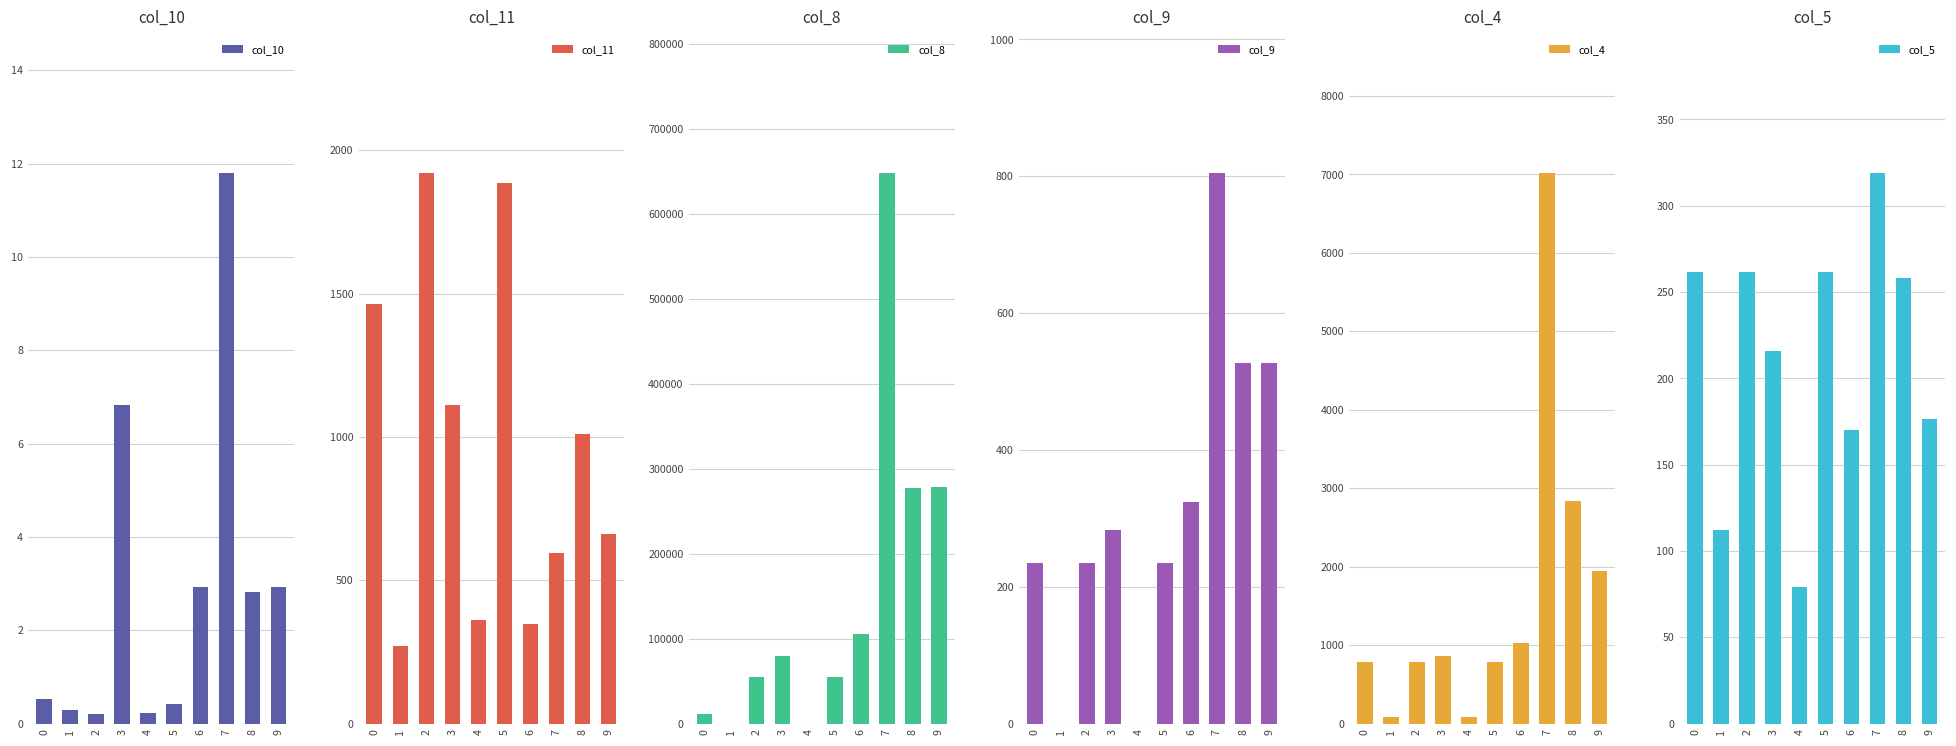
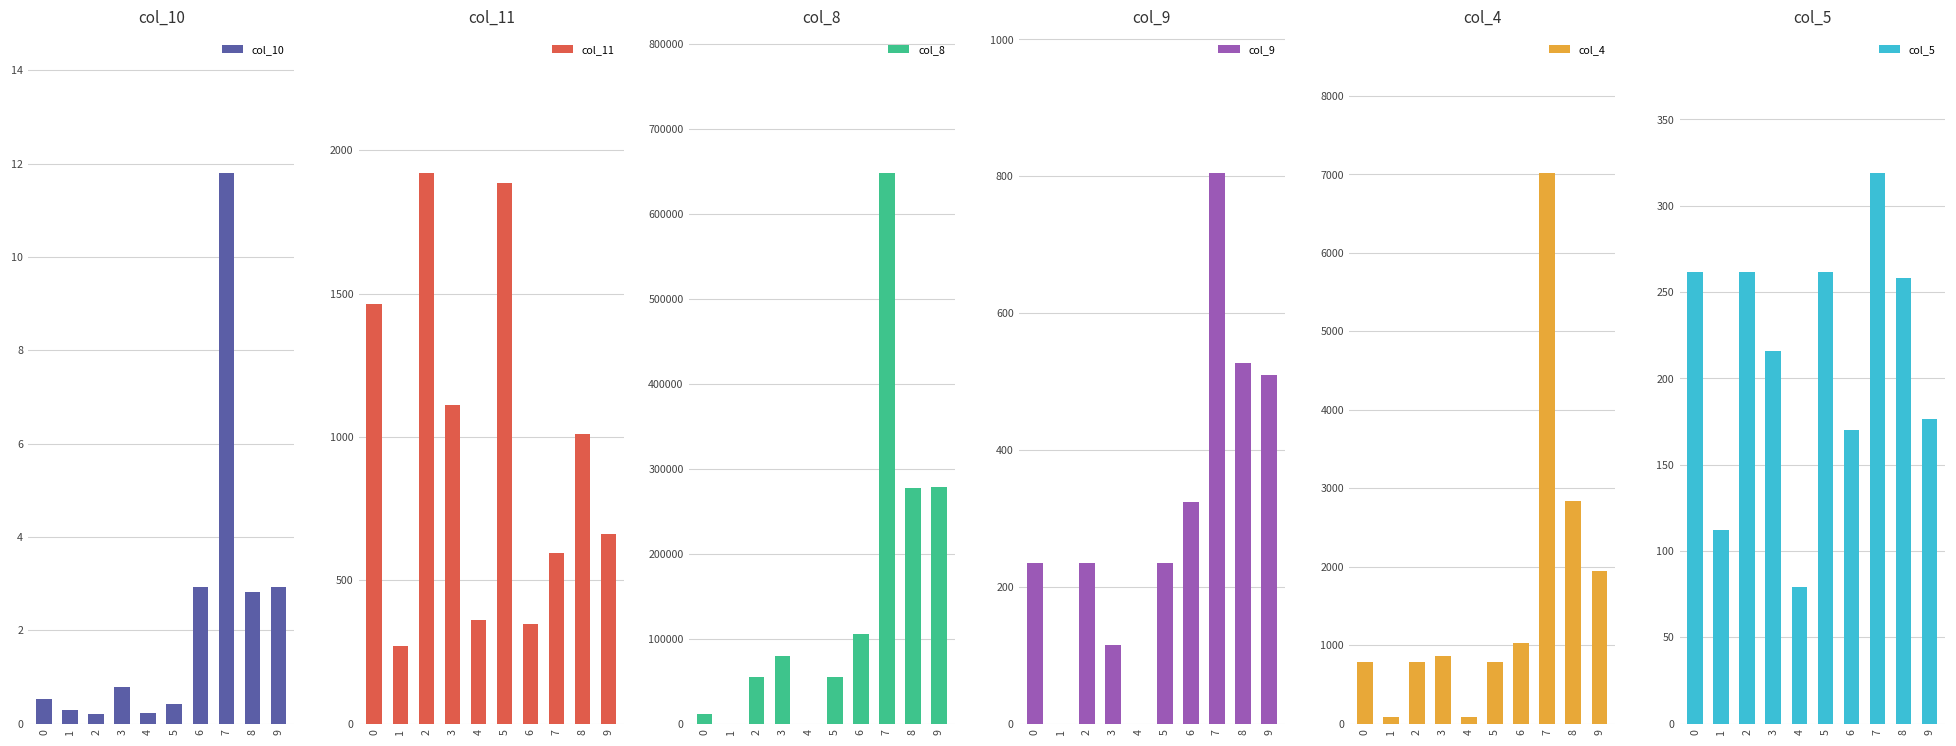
col_10, 3: 6.8 -> 0.8
col_9, 3: 280 -> 120
col_9, 9: 530 -> 510
